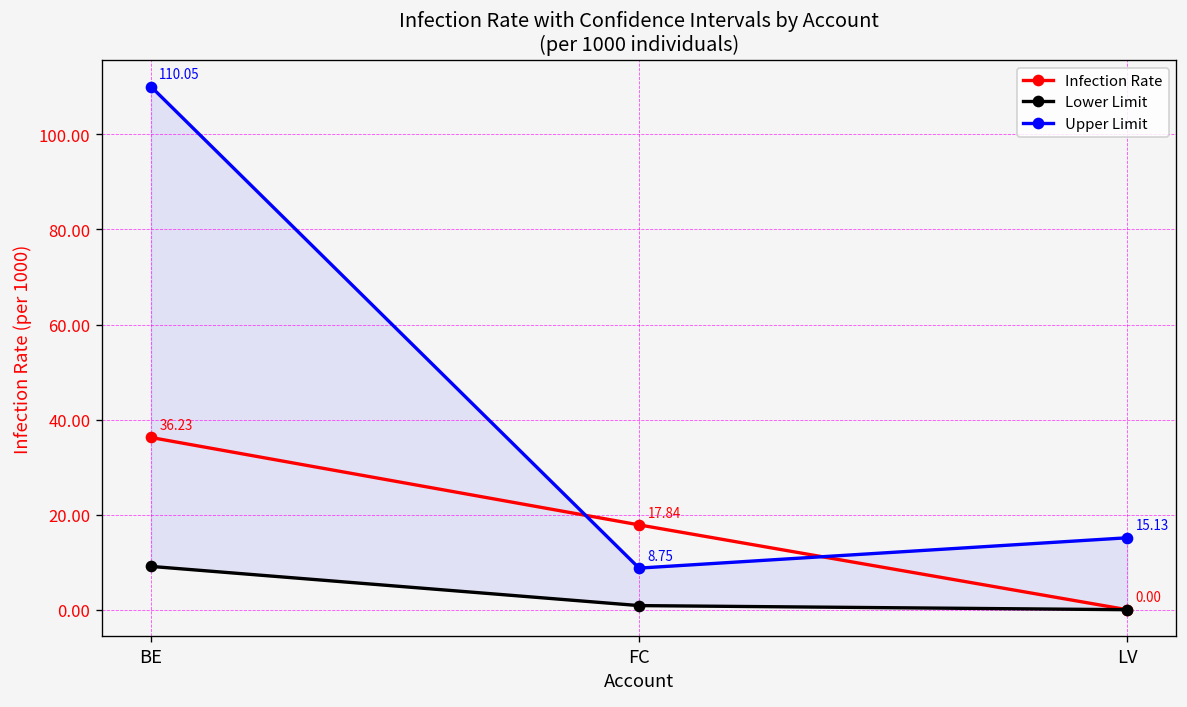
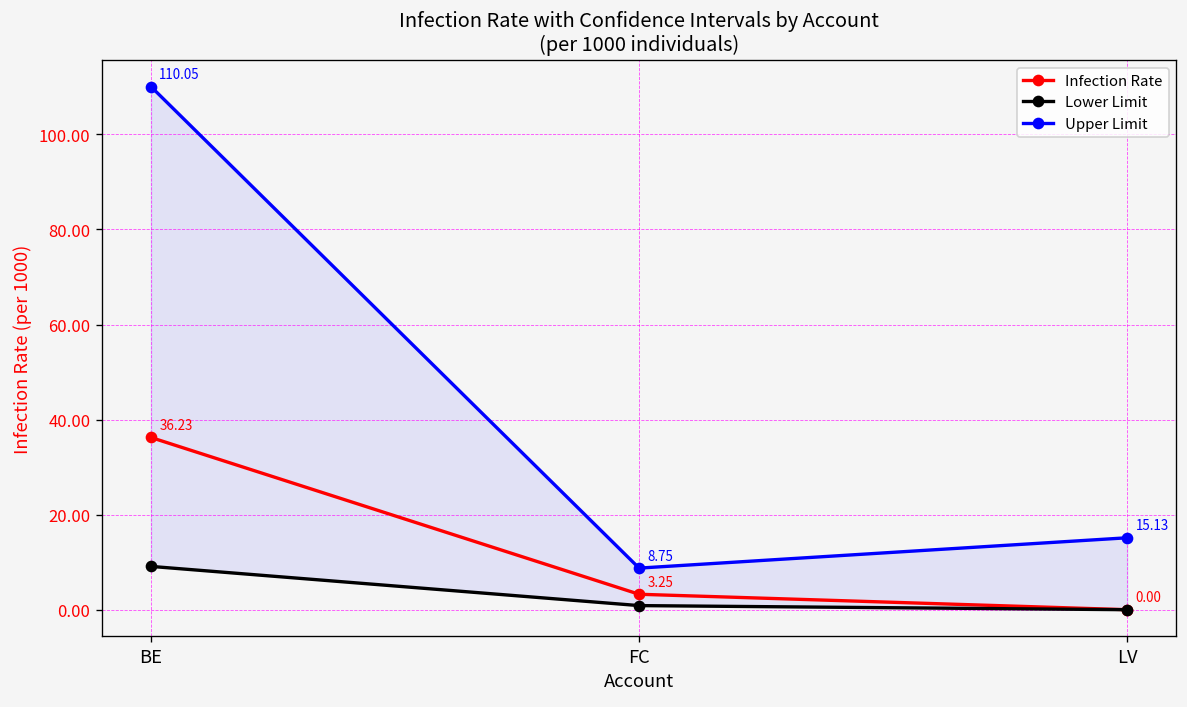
Infection Rate, FC: 17.84 -> 3.25
